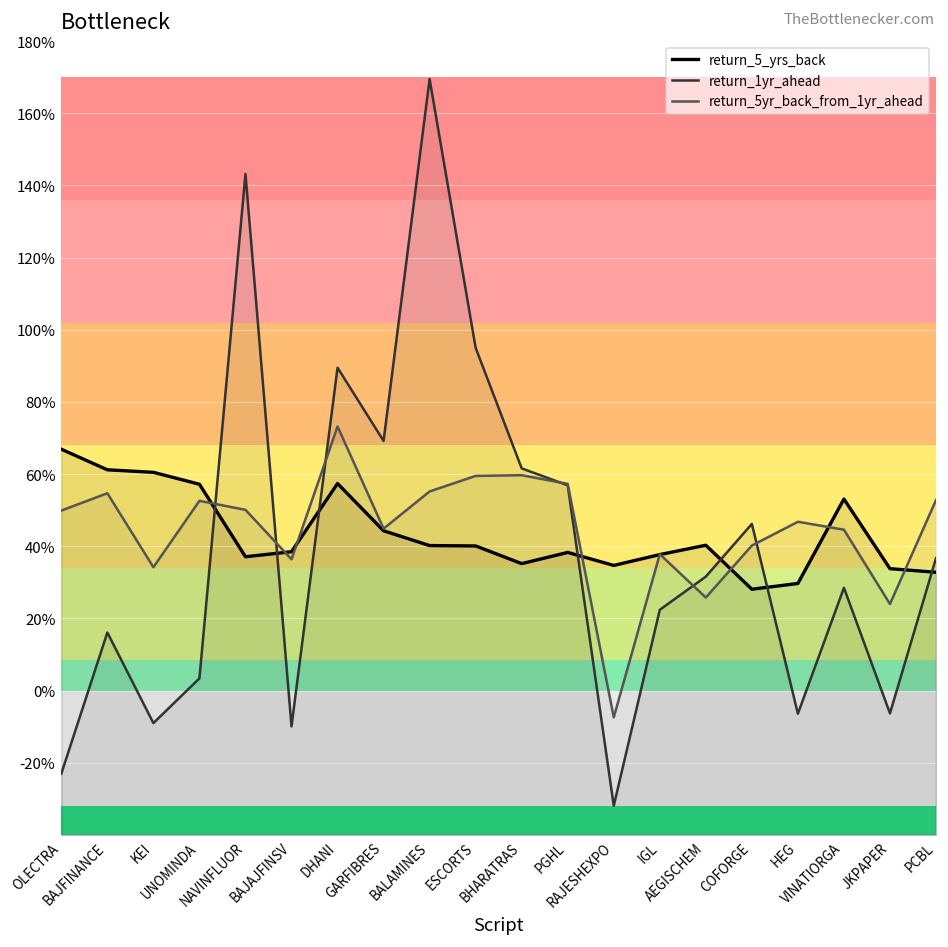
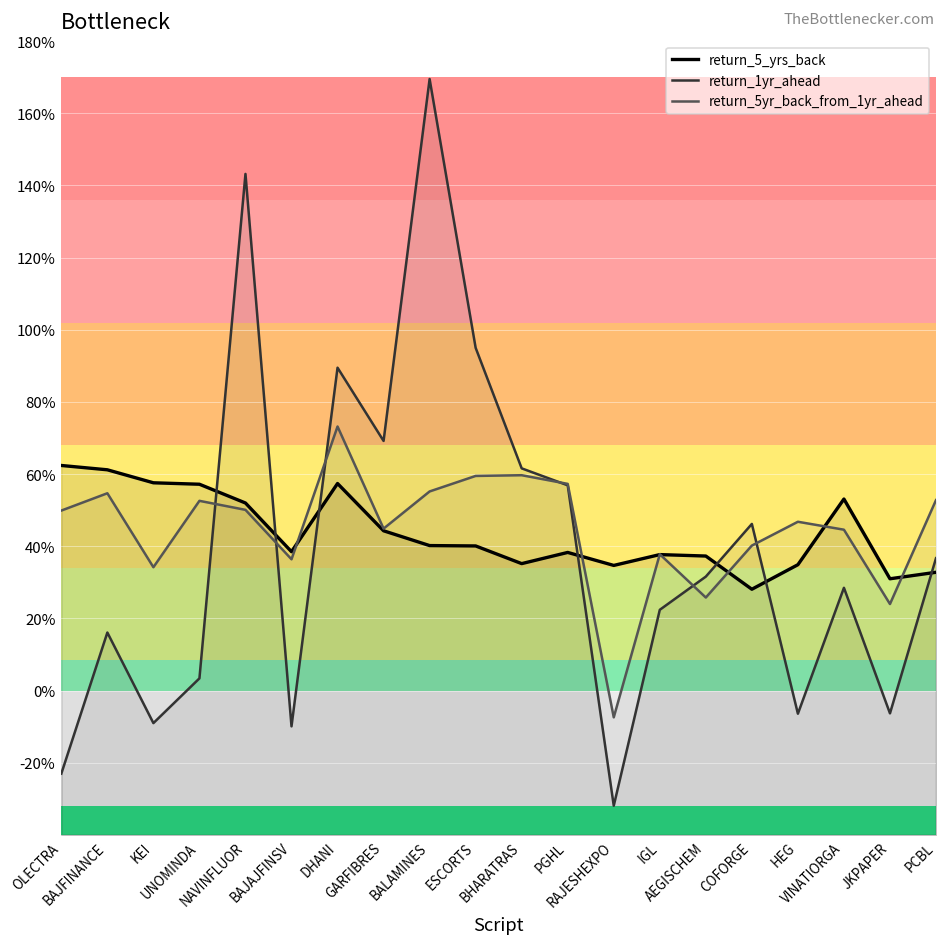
return_5_yrs_back, OLECTRA: 67% -> 62%
return_5_yrs_back, KEI: 61% -> 58%
return_5_yrs_back, NAVINFLUOR: 37% -> 52%
return_5_yrs_back, AEGISCHEM: 40% -> 37%
return_5_yrs_back, HEG: 30% -> 35%
return_5_yrs_back, JKPAPER: 34% -> 31%
